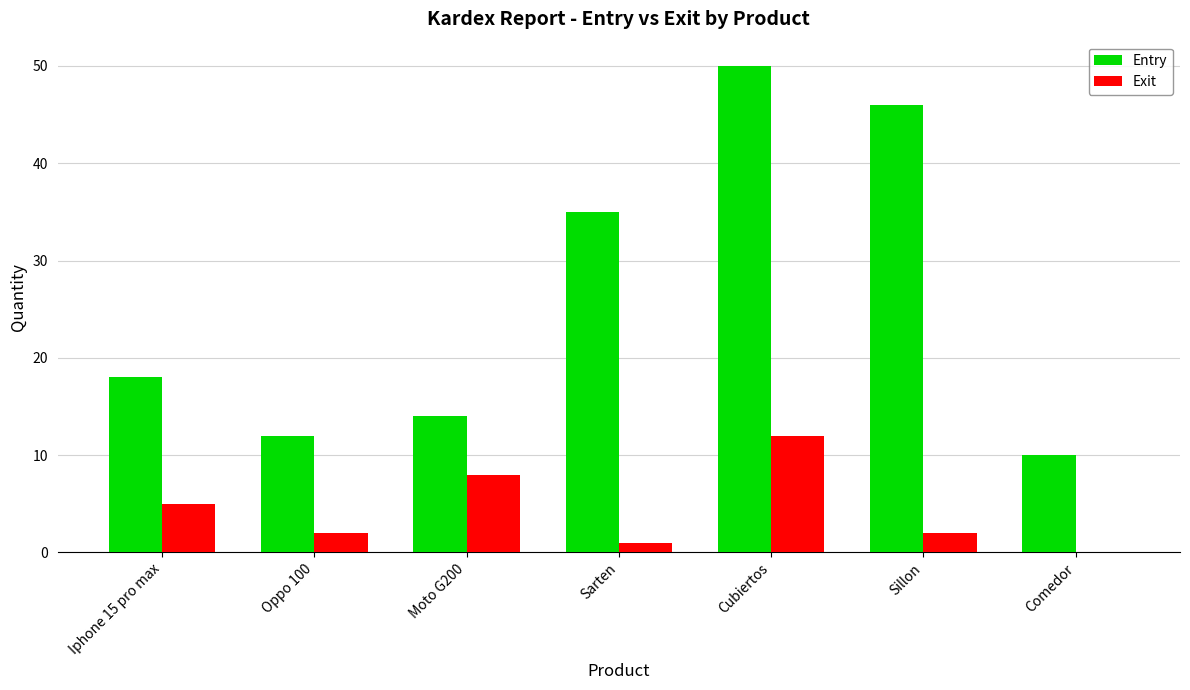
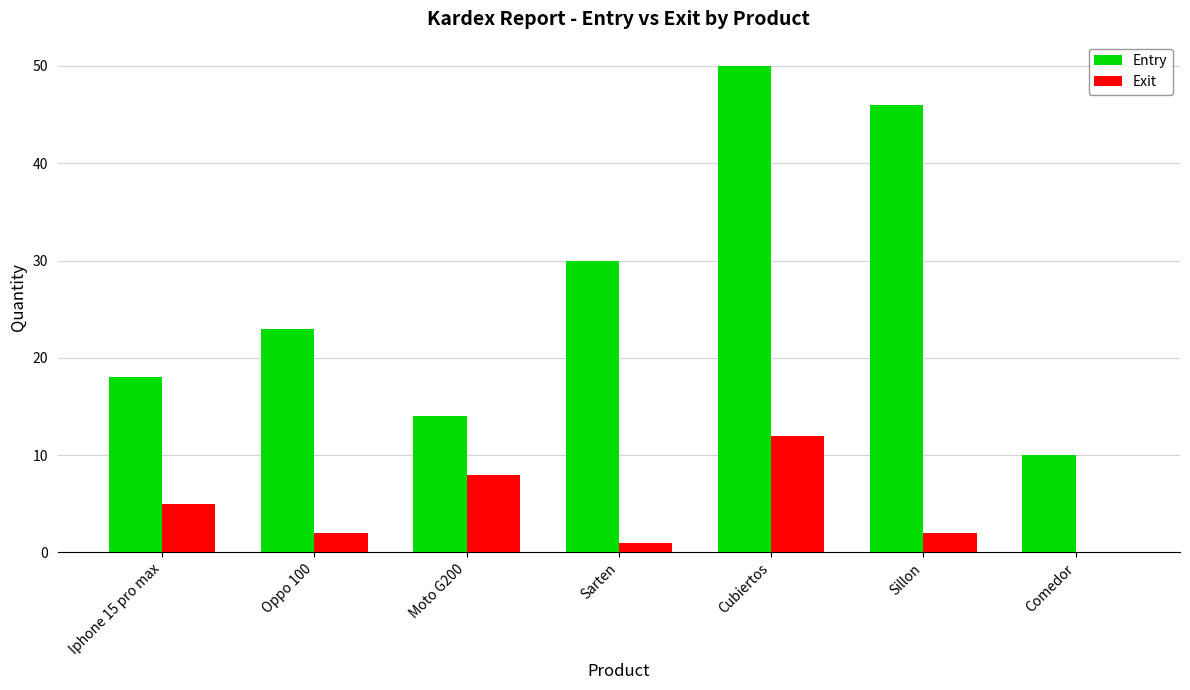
Entry, Oppo 100: 12 -> 23
Entry, Sarten: 35 -> 30
